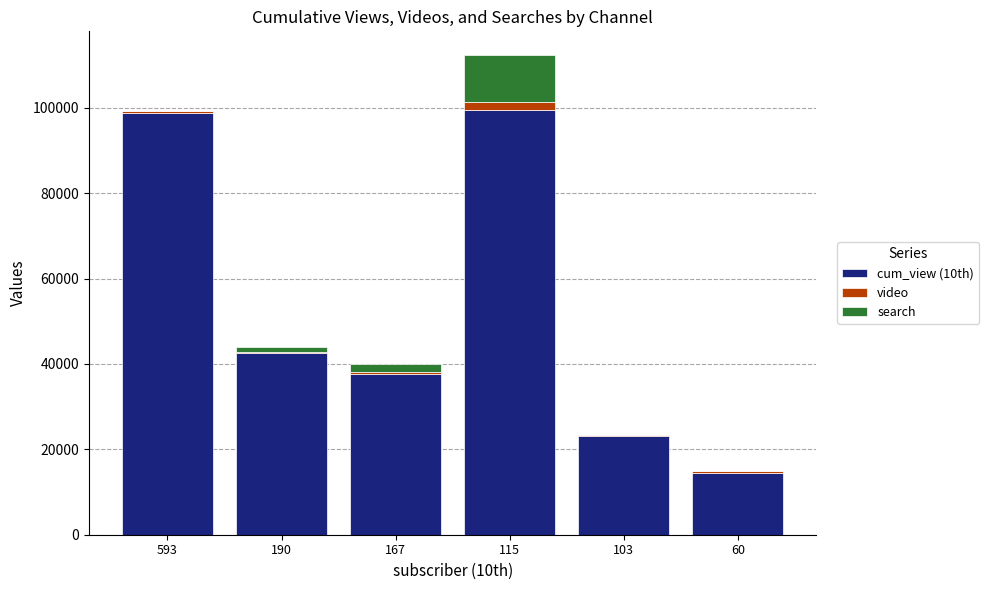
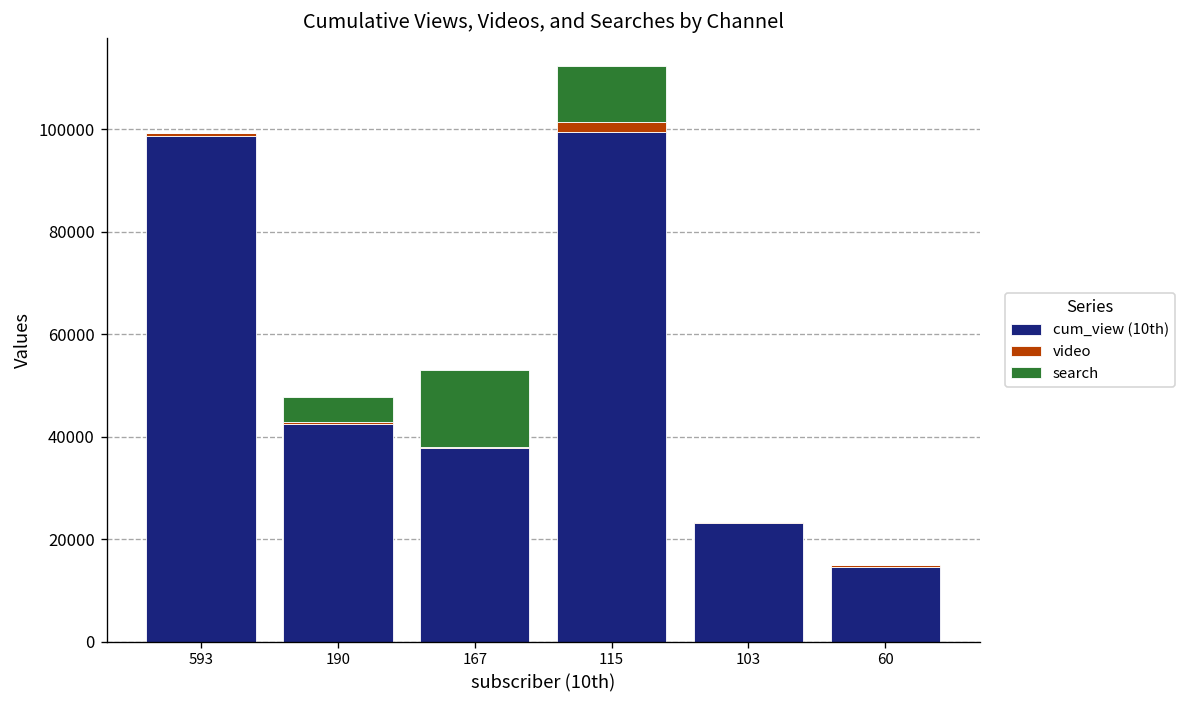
search, 190: 1000 -> 5000
search, 167: 2000 -> 15000
